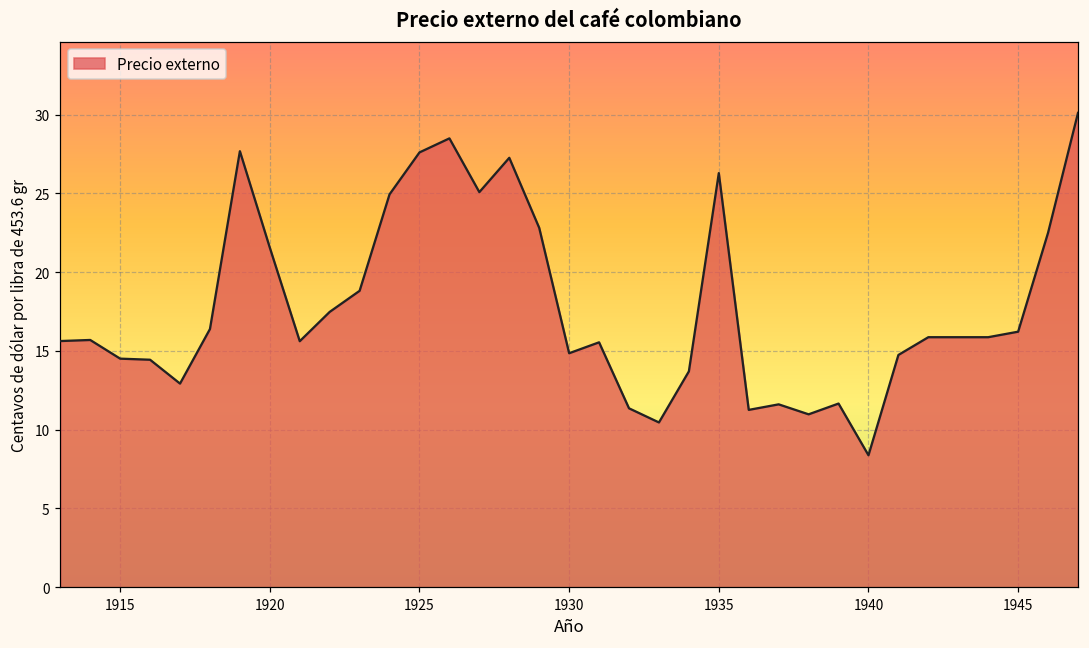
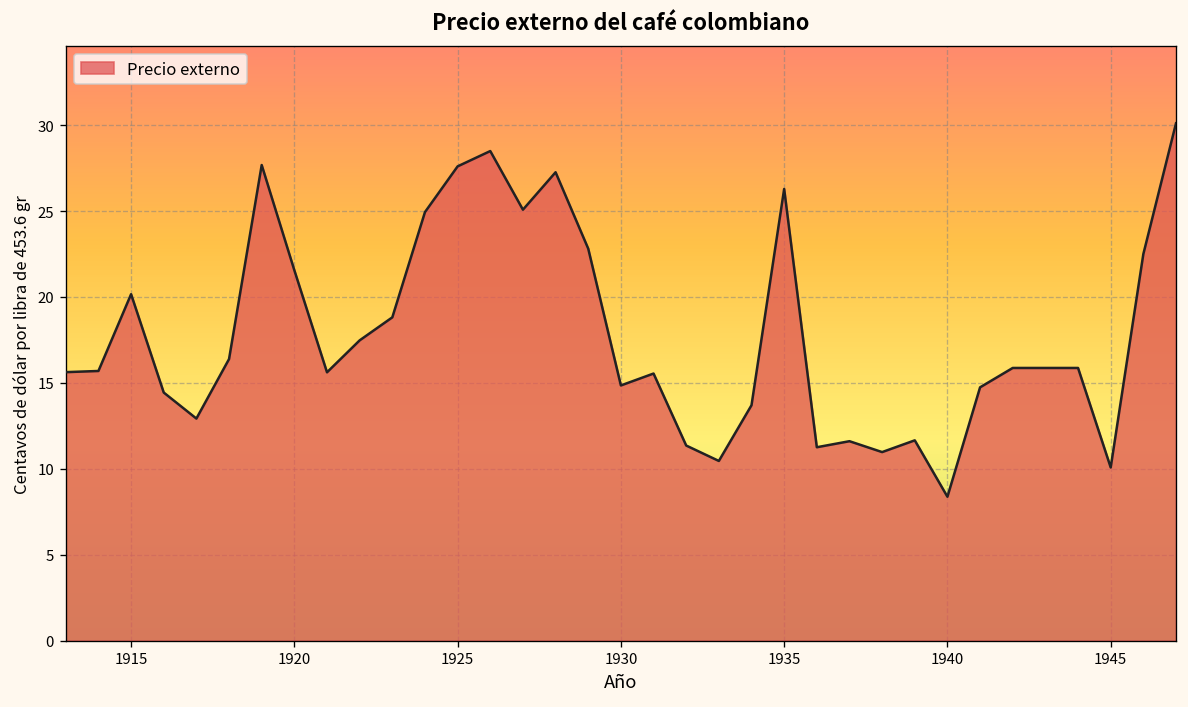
1915: 14.5 -> 20.2
1945: 16.2 -> 10.1
